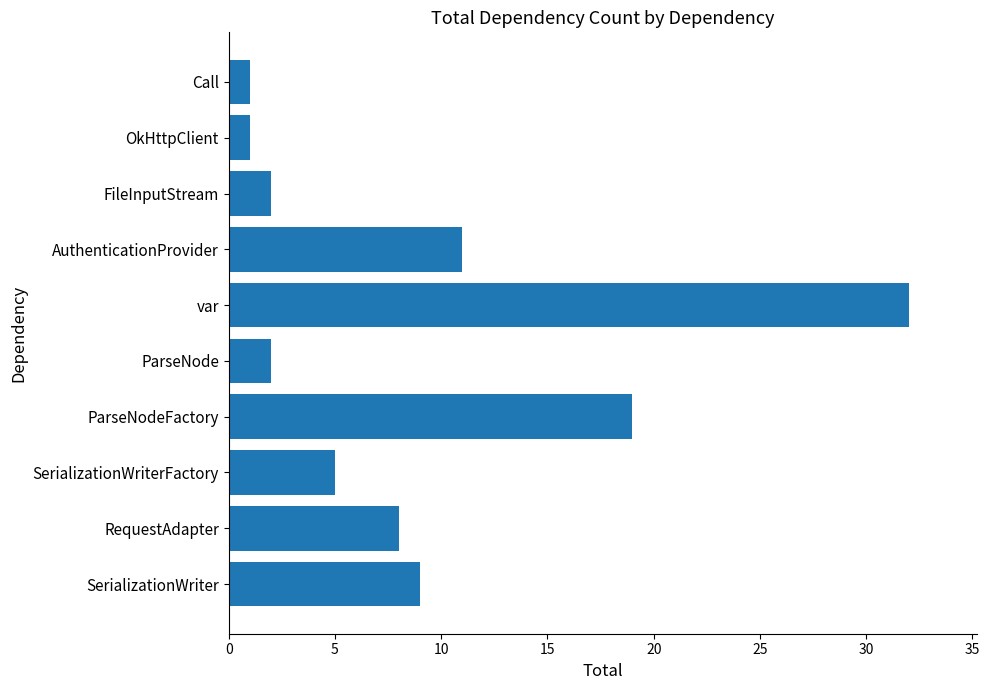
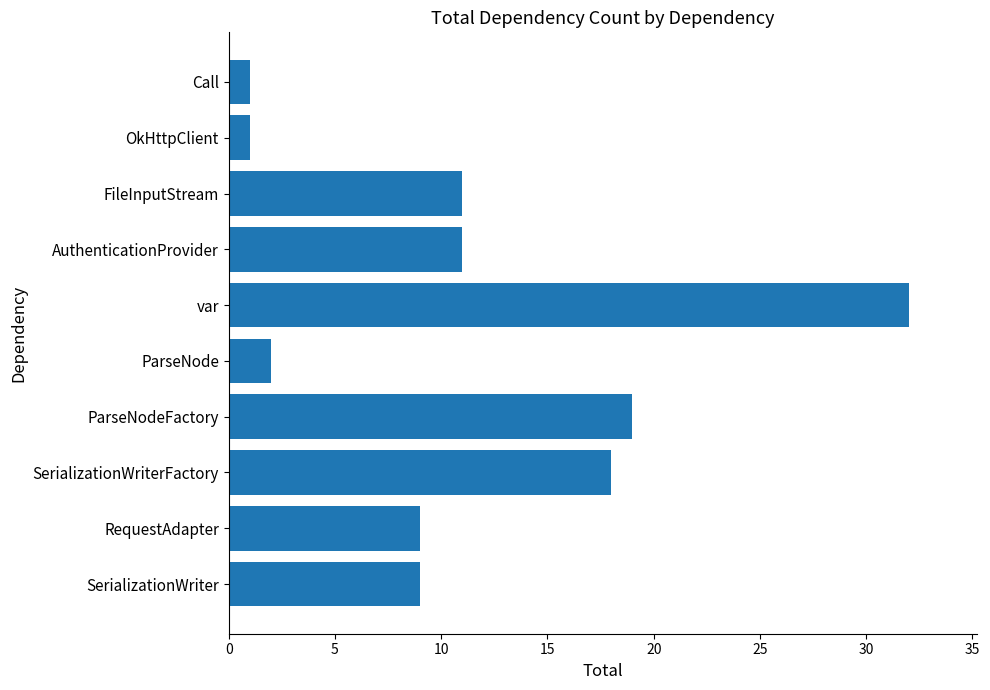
FileInputStream: 2 -> 11
SerializationWriterFactory: 5 -> 18
RequestAdapter: 8 -> 9
